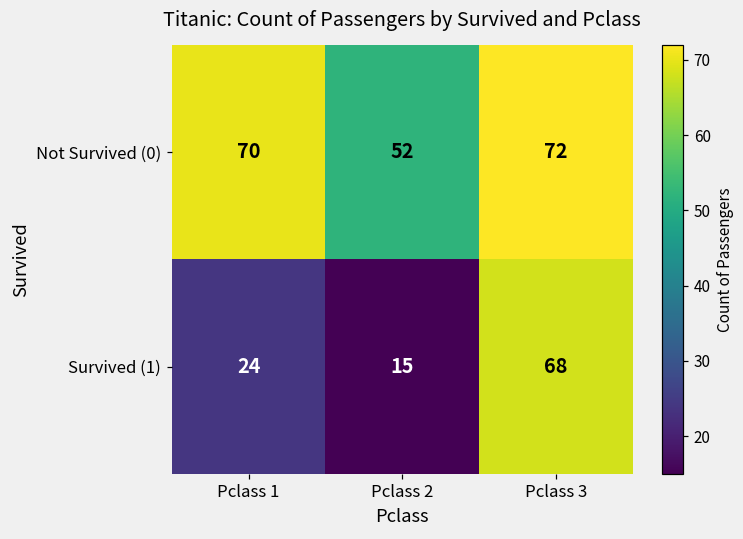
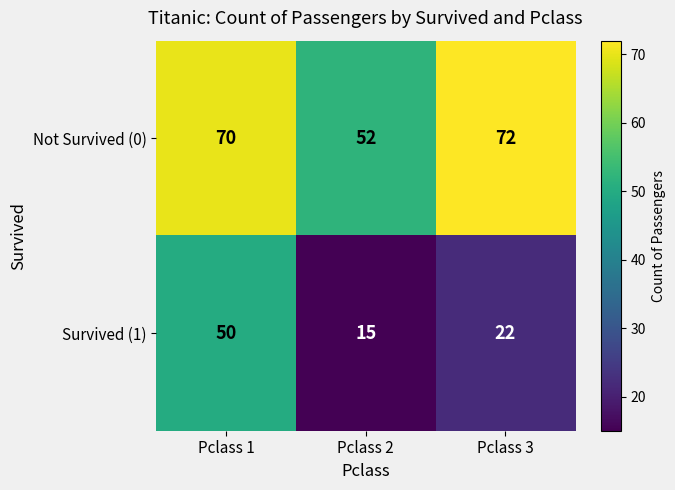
Survived (1), Pclass 1: 24 -> 50
Survived (1), Pclass 3: 68 -> 22
